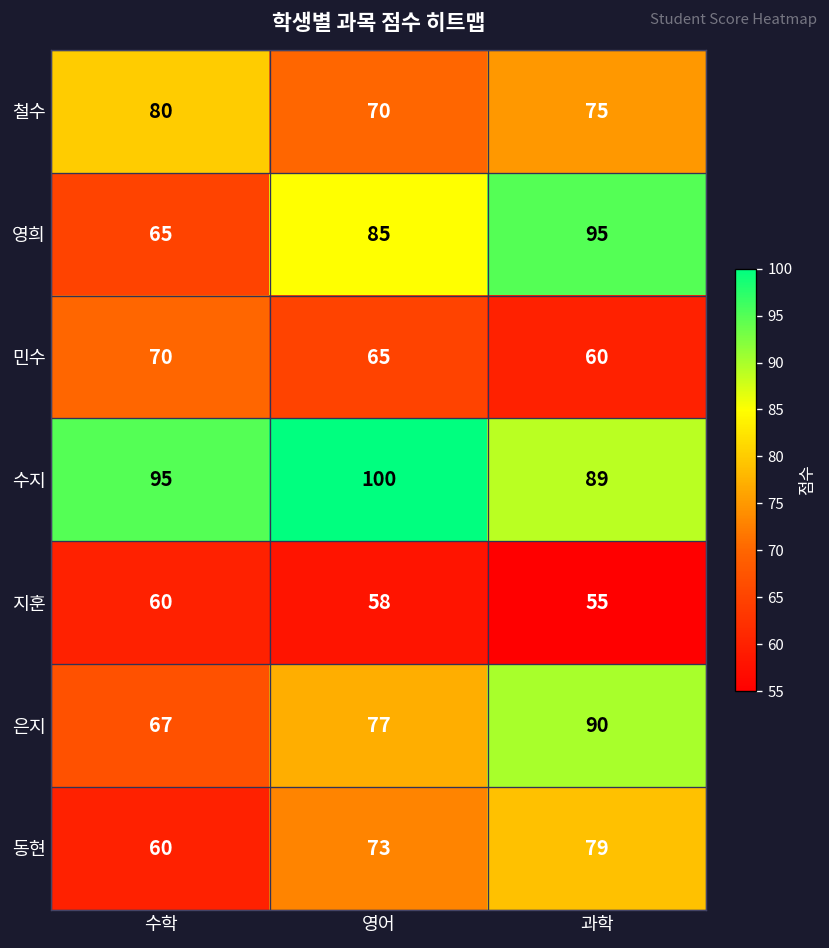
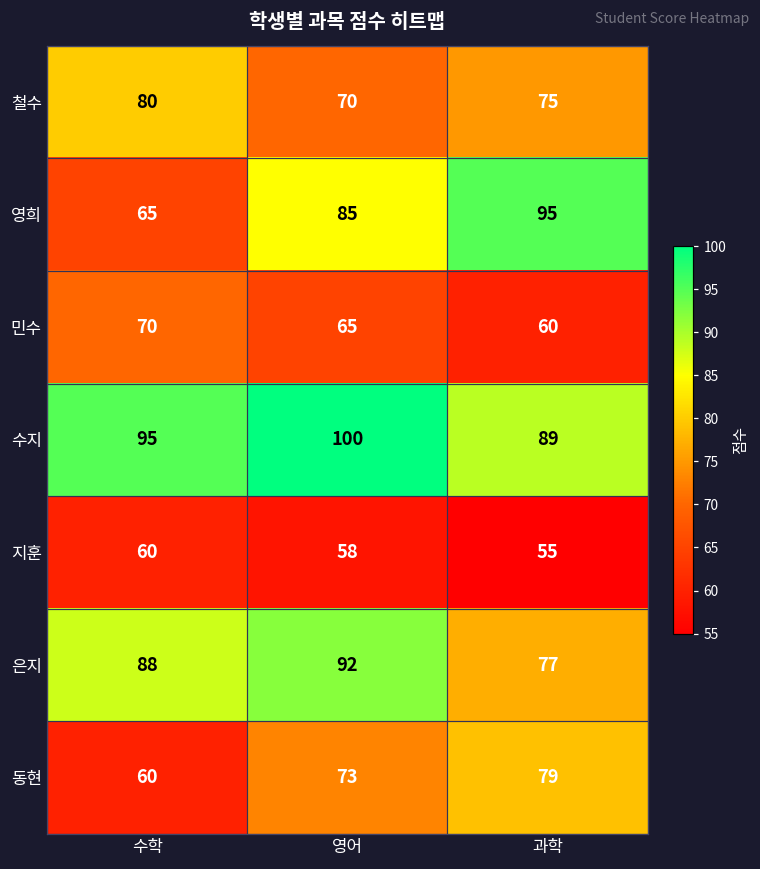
은지, 수학: 67 -> 88
은지, 영어: 77 -> 92
은지, 과학: 90 -> 77
